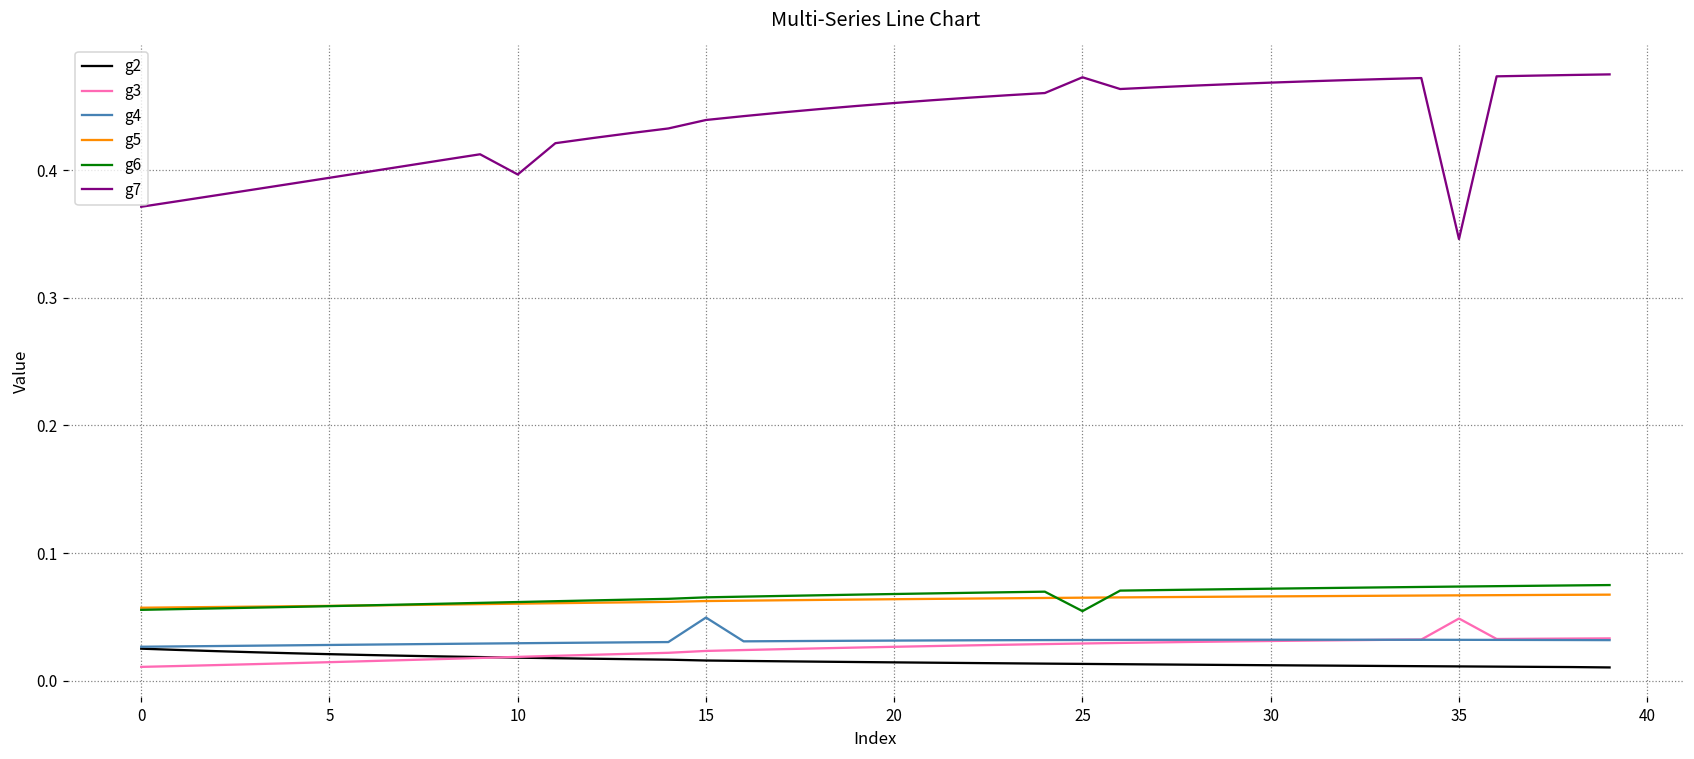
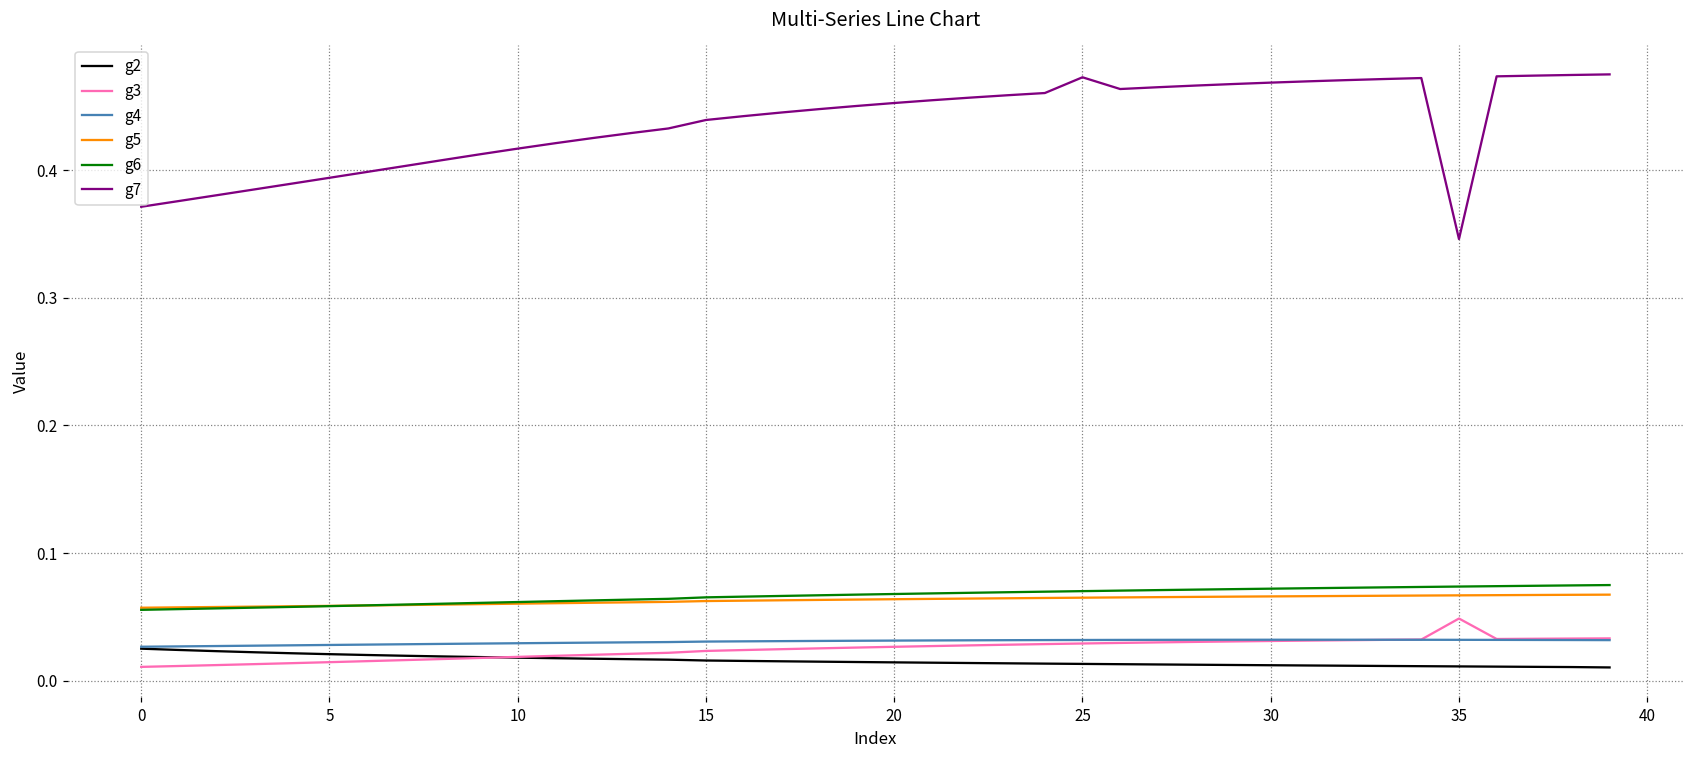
g7, 10: 0.397 -> 0.417
g4, 15: 0.049 -> 0.031
g6, 25: 0.055 -> 0.070
